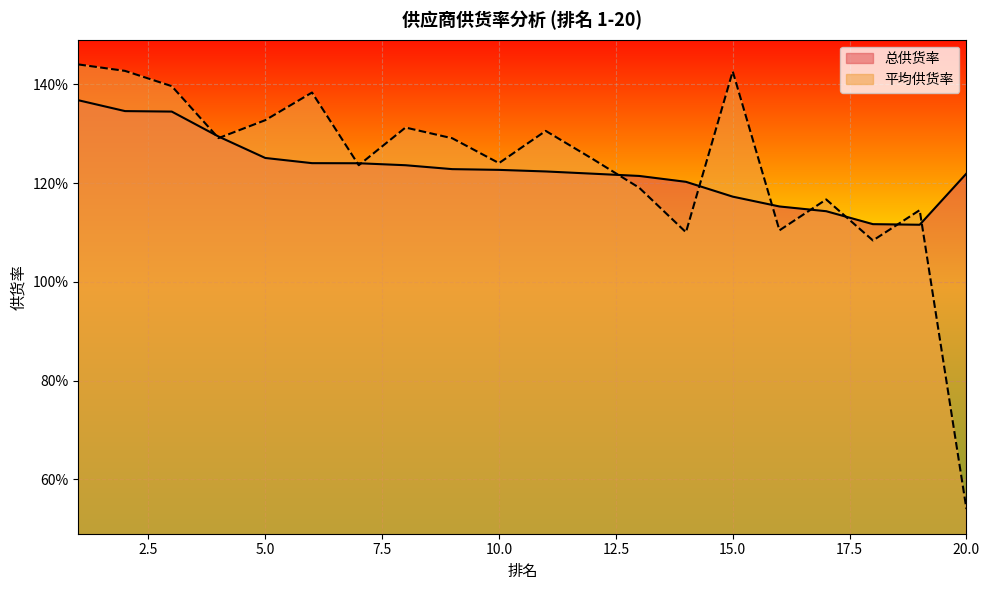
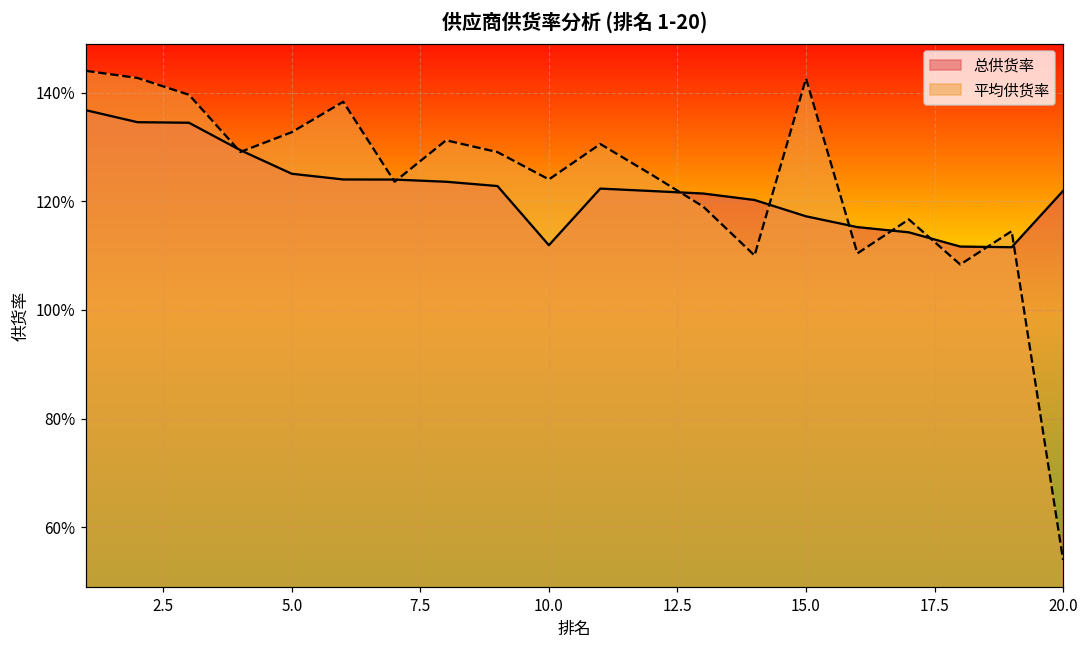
总供货率, 10.0: 123% -> 112%
